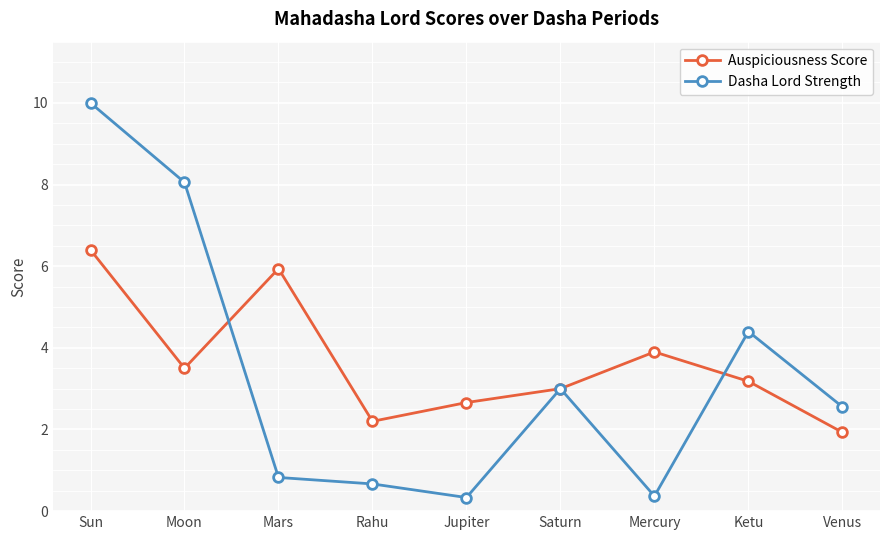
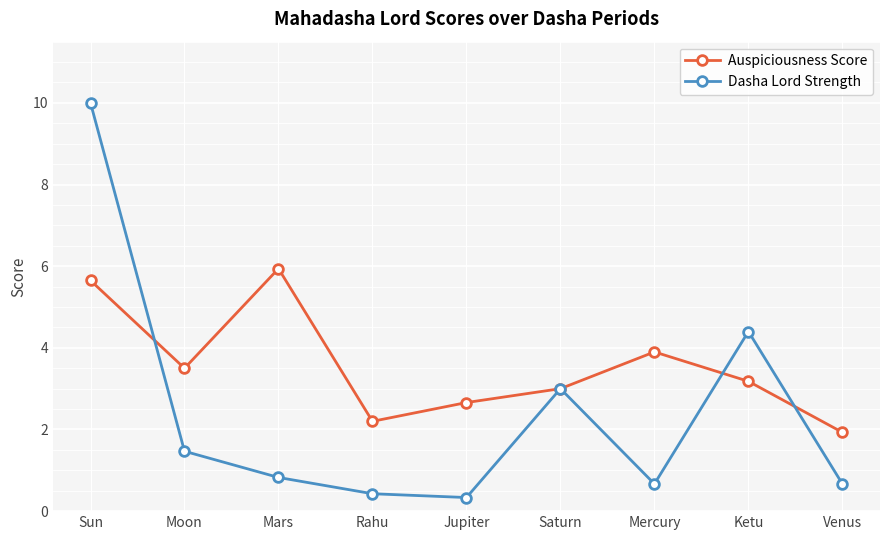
Auspiciousness Score, Sun: 6.4 -> 5.7
Dasha Lord Strength, Moon: 8.1 -> 1.5
Dasha Lord Strength, Rahu: 0.7 -> 0.4
Dasha Lord Strength, Mercury: 0.4 -> 0.7
Dasha Lord Strength, Venus: 2.6 -> 0.7
